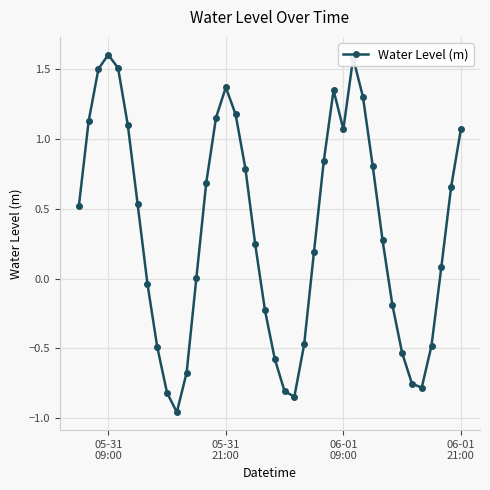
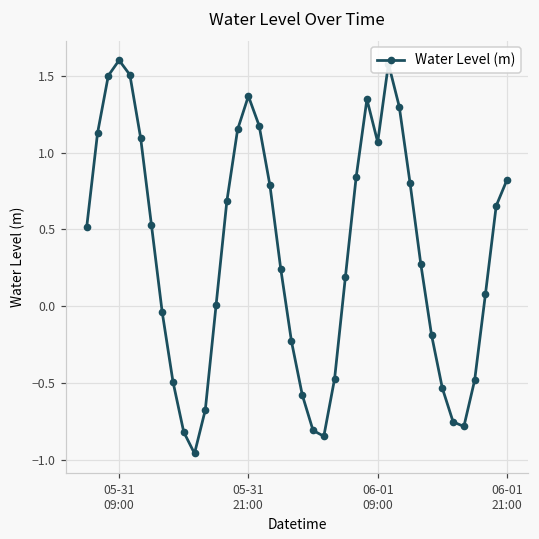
06-01 21:00: 1.07 -> 0.82
